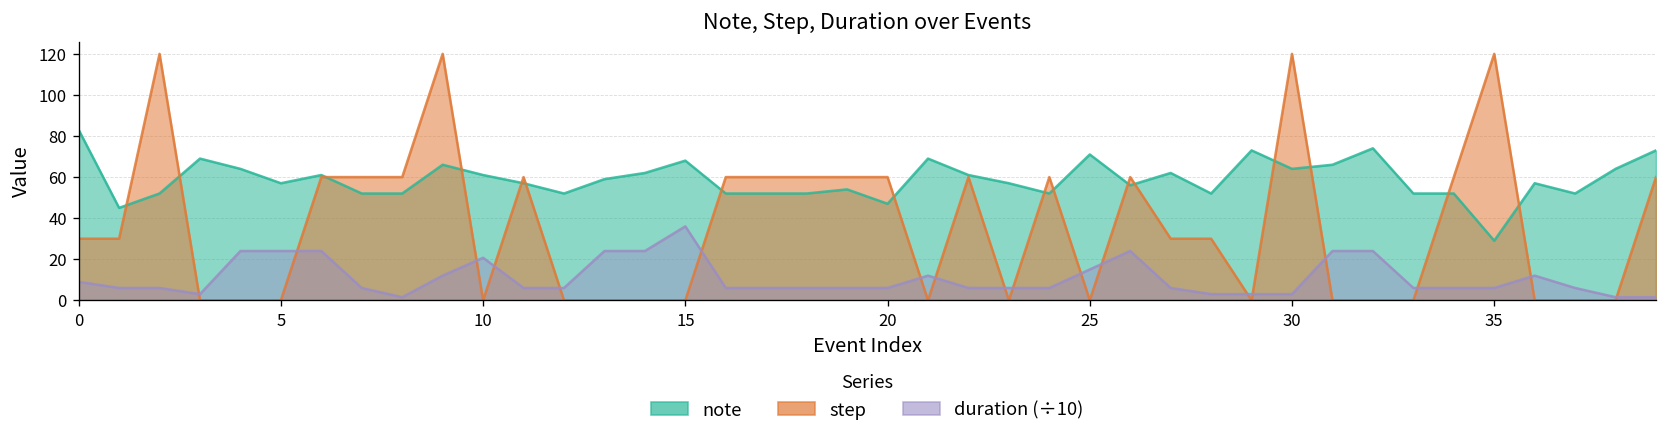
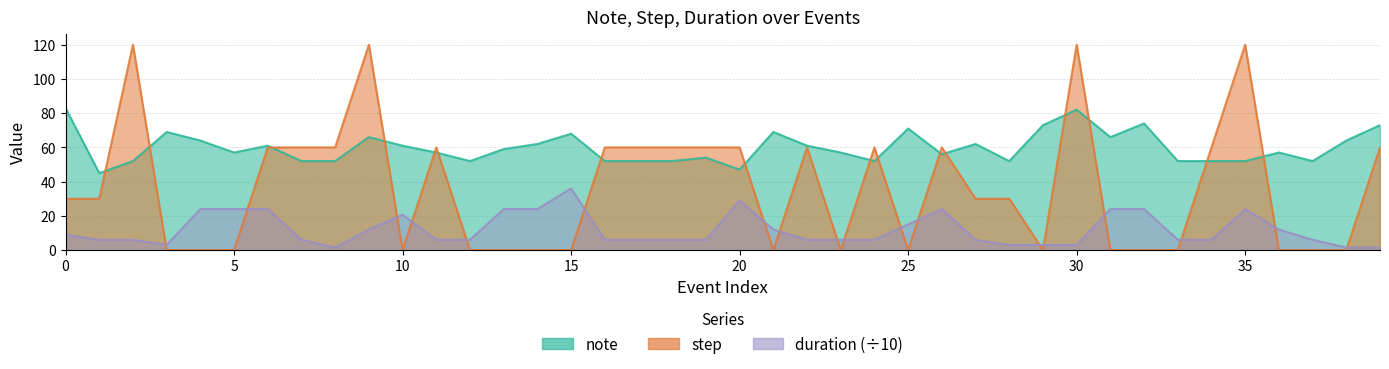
duration (÷10), 20: 6 -> 29
note, 30: 64 -> 82
note, 35: 29 -> 52
duration (÷10), 35: 6 -> 24
